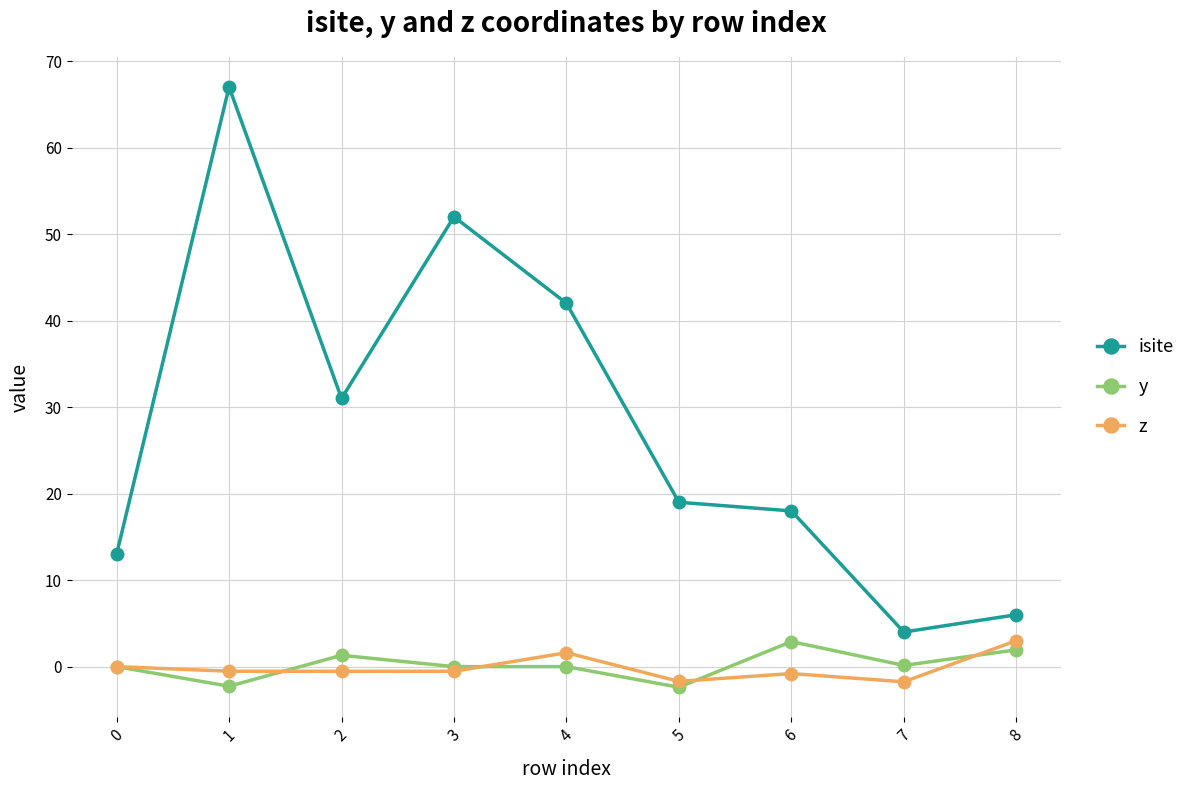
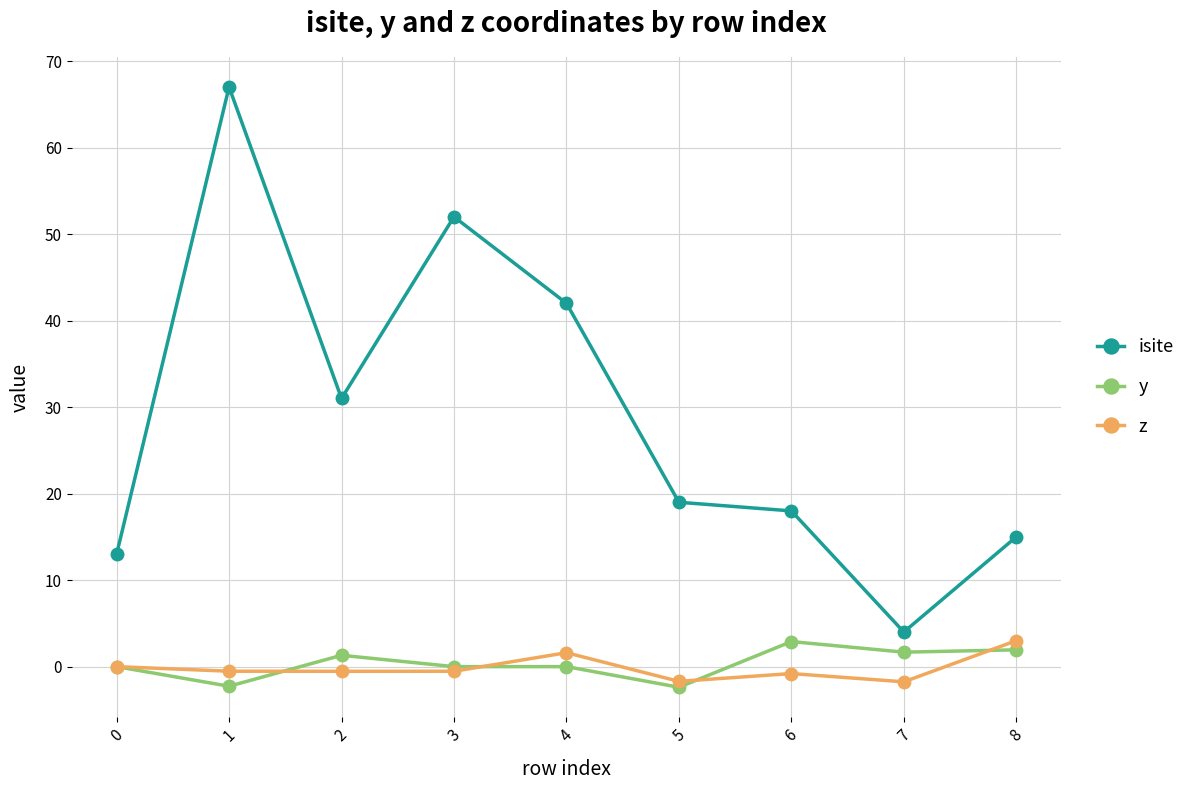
y, 7: 0 -> 2
isite, 8: 6 -> 15
